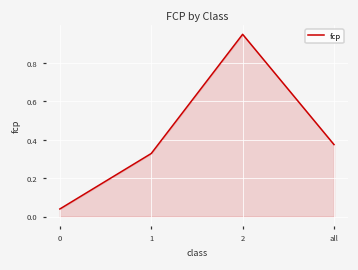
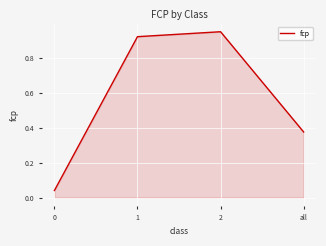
1: 0.33 -> 0.92
